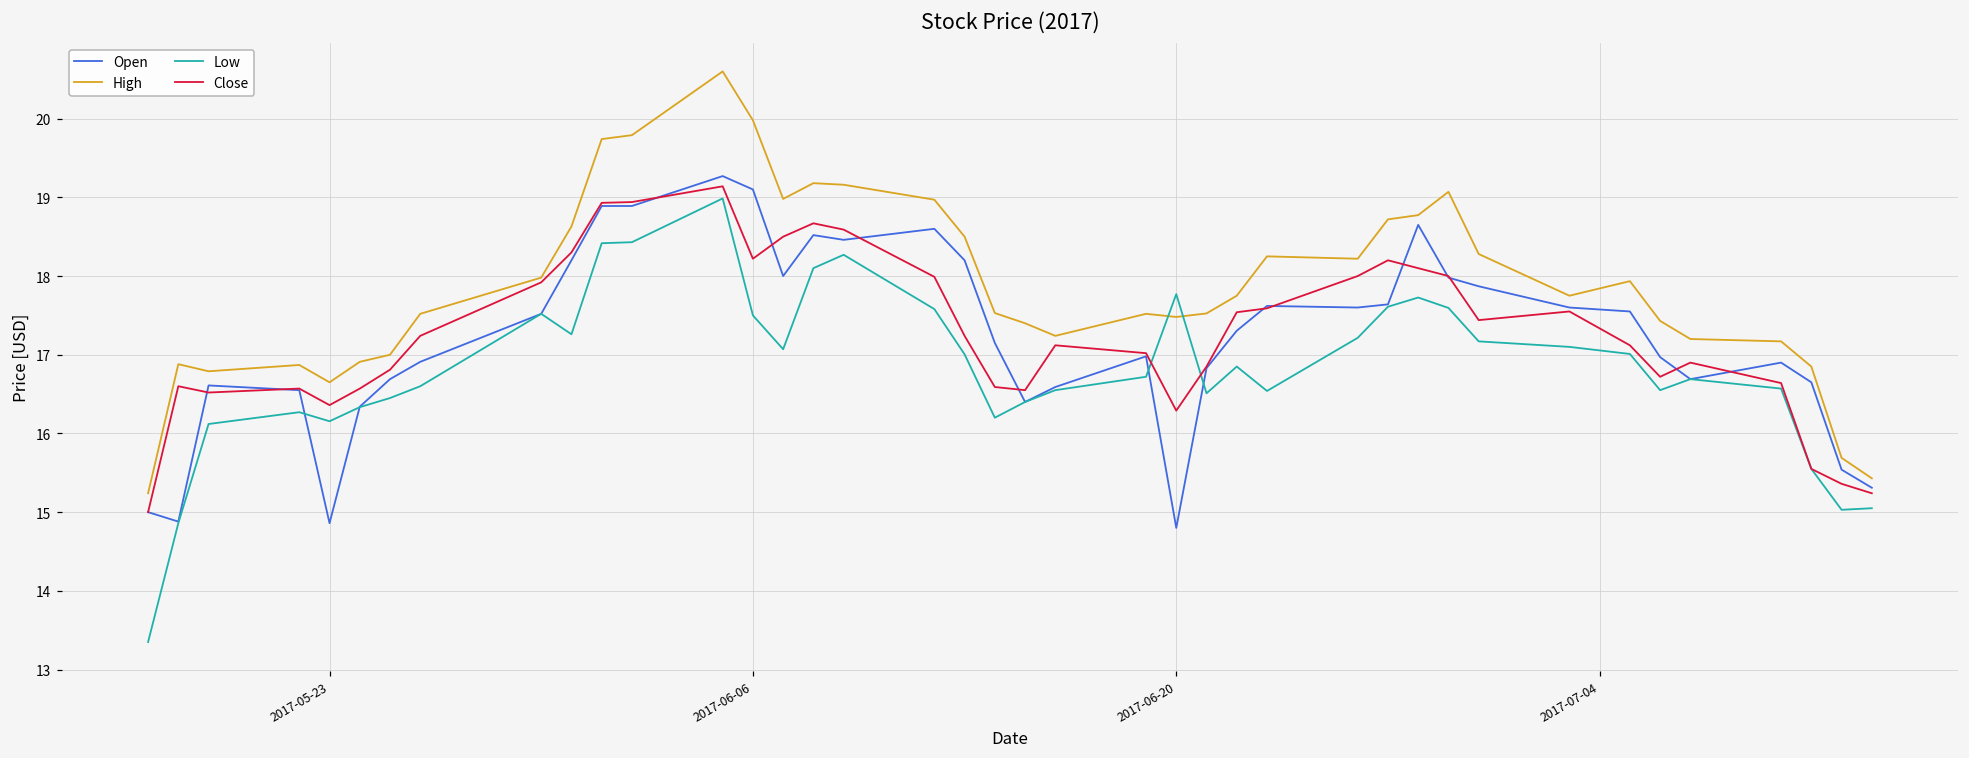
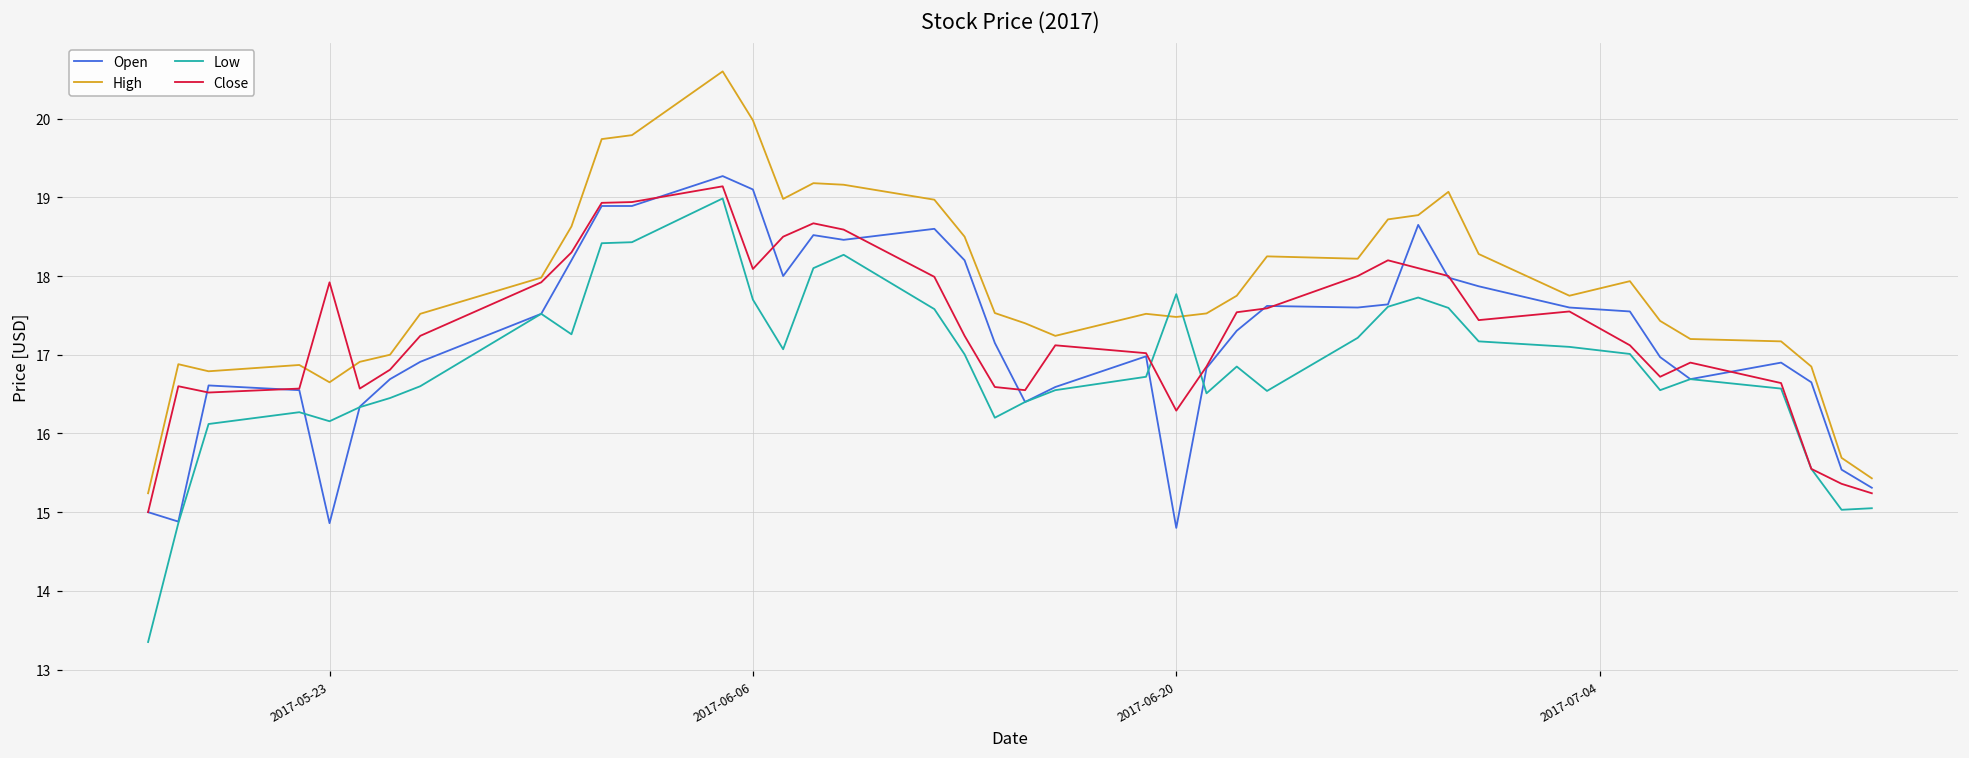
Close, 2017-05-23: 16.4 -> 17.9
Low, 2017-06-06: 17.5 -> 17.7
Close, 2017-06-06: 18.2 -> 18.1
